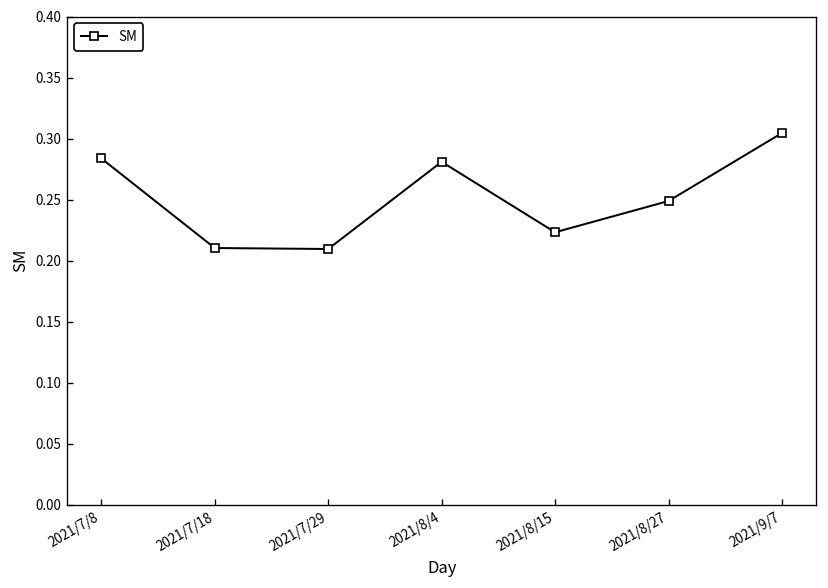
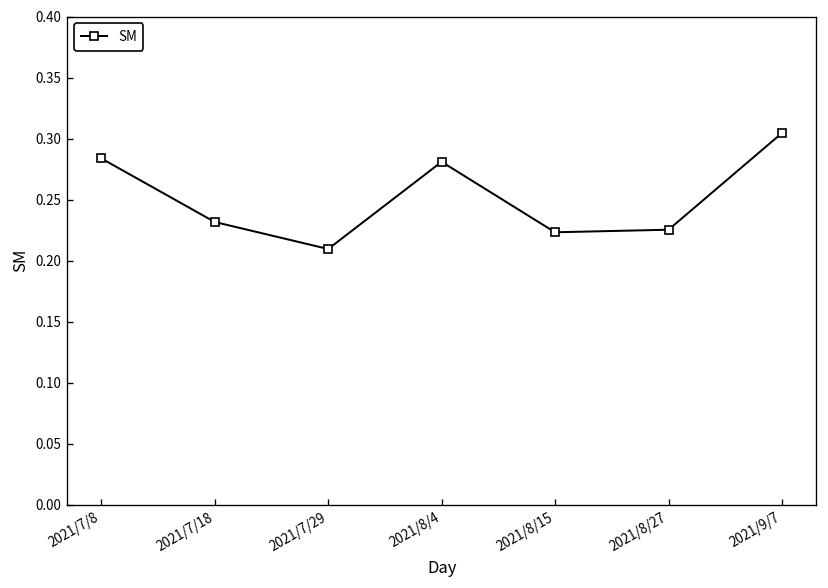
2021/7/18: 0.210 -> 0.232
2021/8/27: 0.249 -> 0.225
